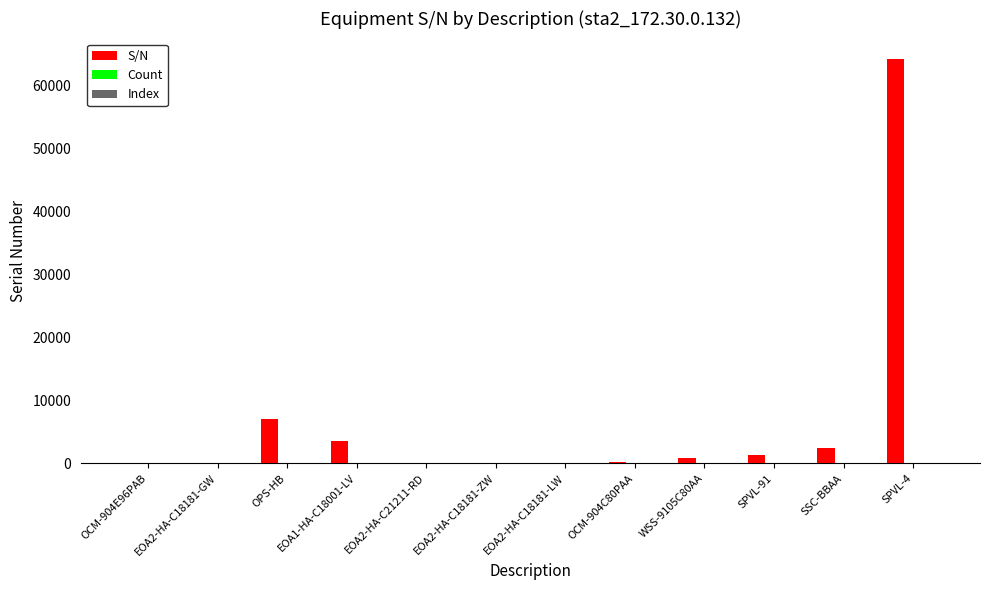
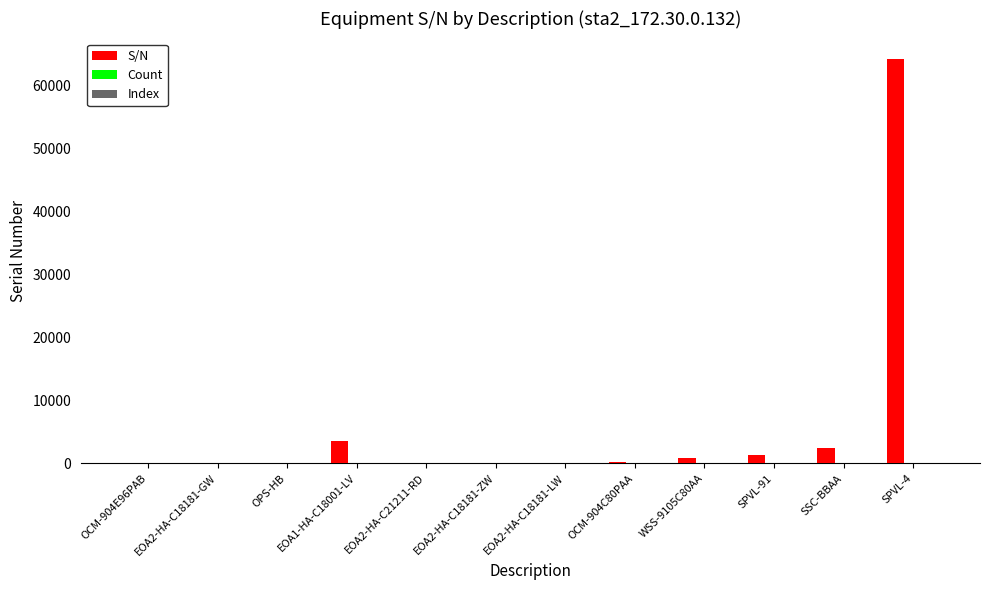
S/N, OPS-HB: 7000 -> 0
